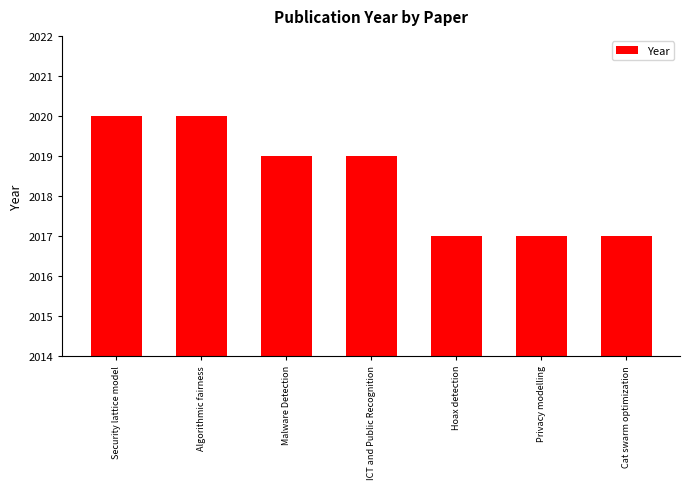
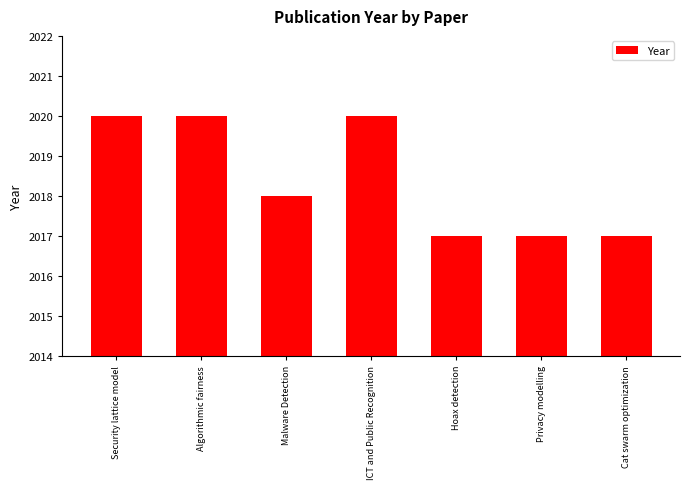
Malware Detection: 2019 -> 2018
ICT and Public Recognition: 2019 -> 2020
